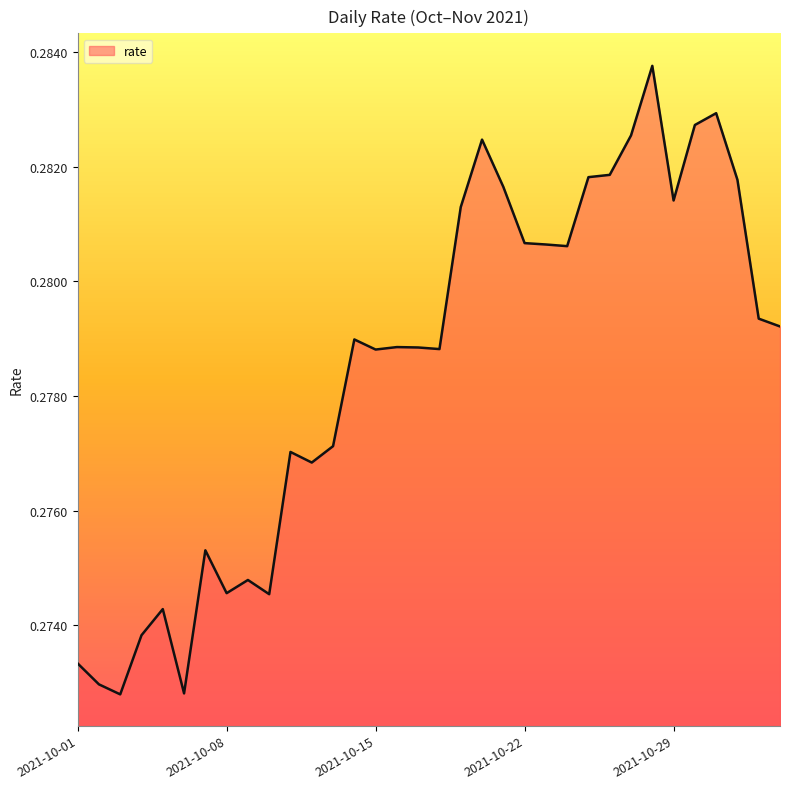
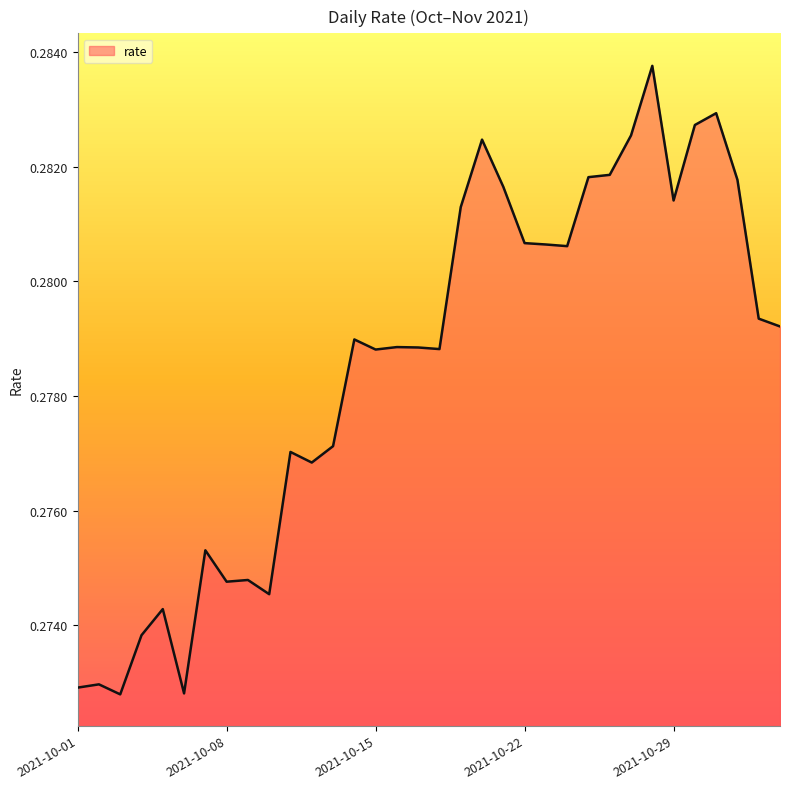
2021-10-01: 0.2733 -> 0.2729
2021-10-08: 0.2746 -> 0.2748
